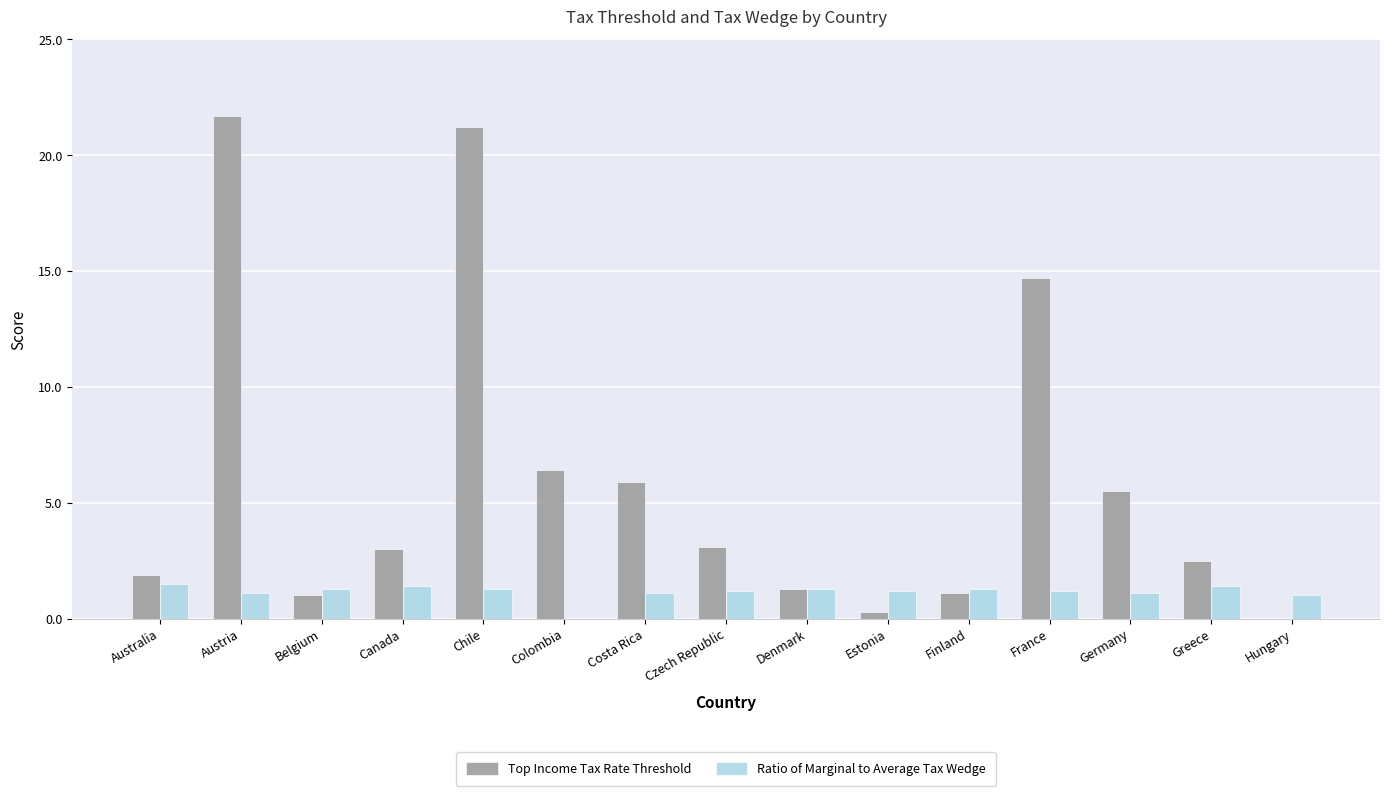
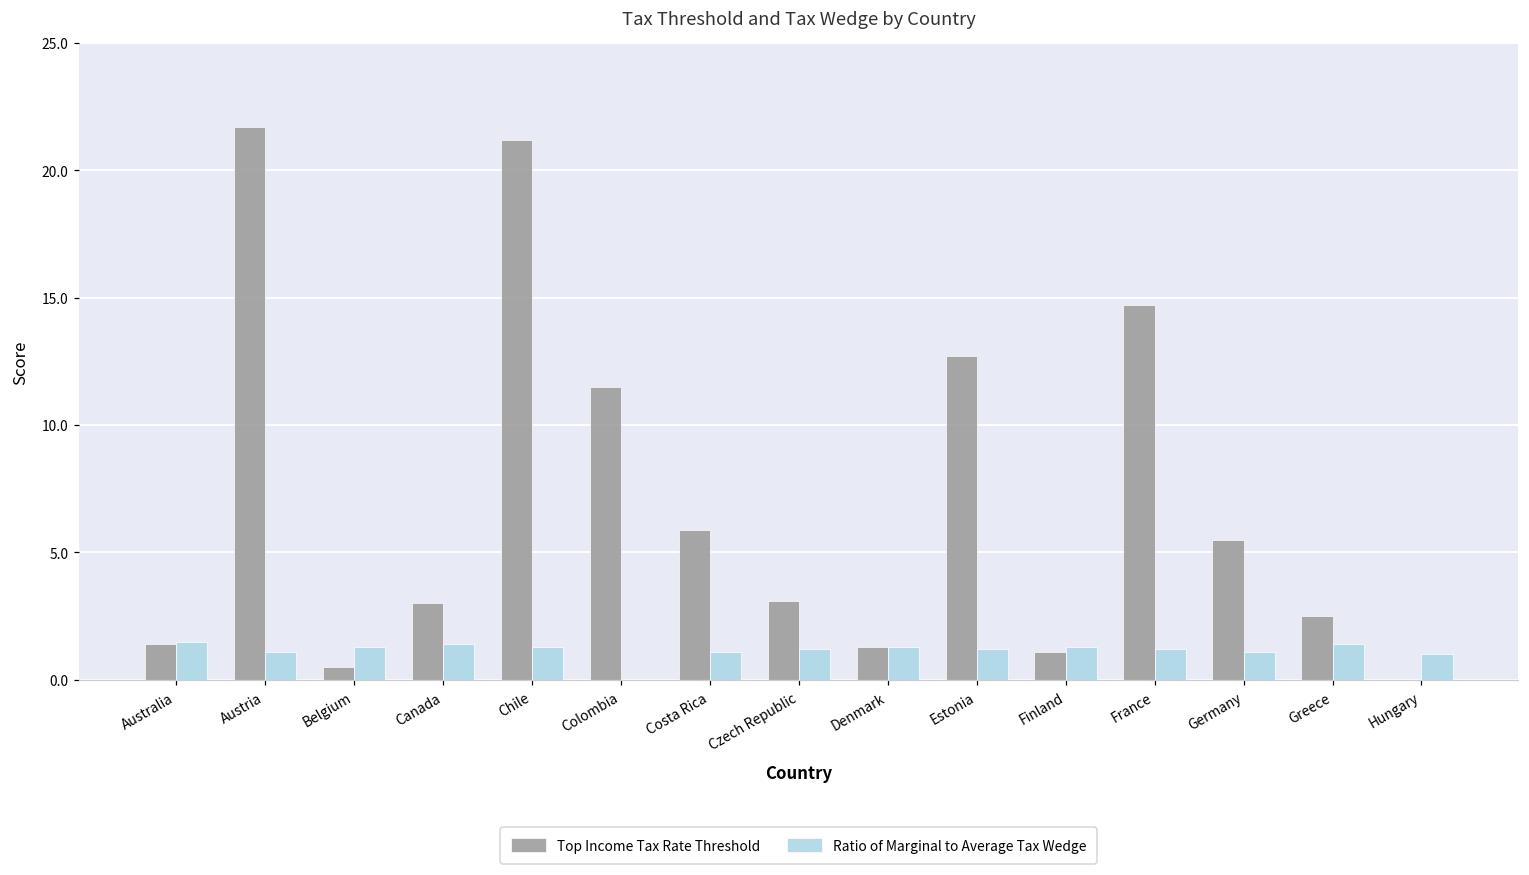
Top Income Tax Rate Threshold, Australia: 1.9 -> 1.4
Top Income Tax Rate Threshold, Belgium: 1.0 -> 0.5
Top Income Tax Rate Threshold, Colombia: 6.4 -> 11.5
Top Income Tax Rate Threshold, Estonia: 0.3 -> 12.7
